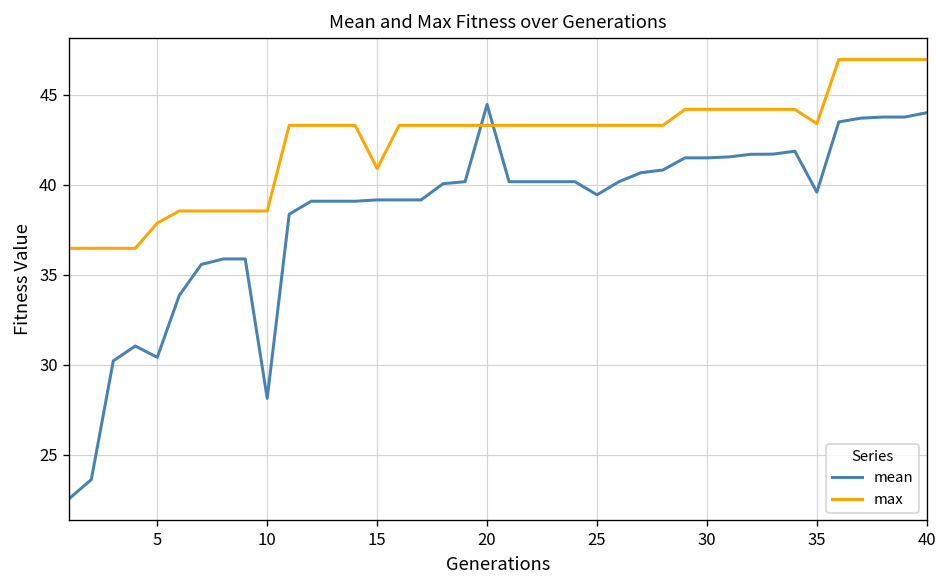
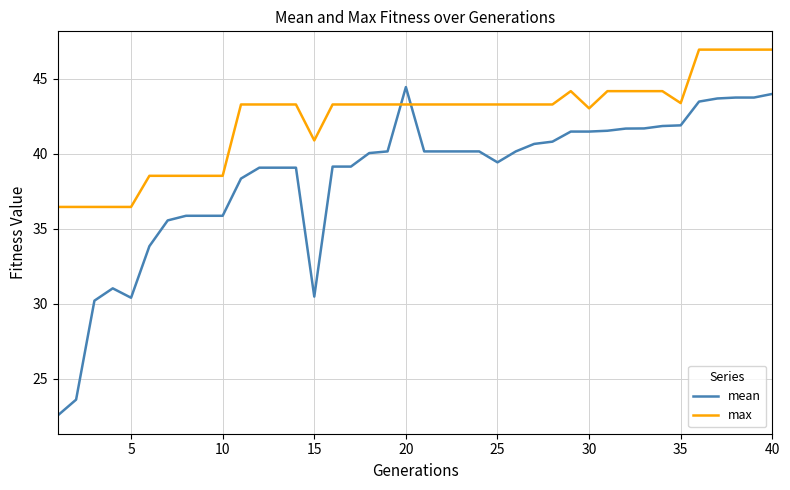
max, 5: 37.9 -> 36.5
mean, 10: 28.1 -> 35.9
mean, 15: 39.1 -> 30.5
max, 30: 44.2 -> 43.0
mean, 35: 39.6 -> 41.9
